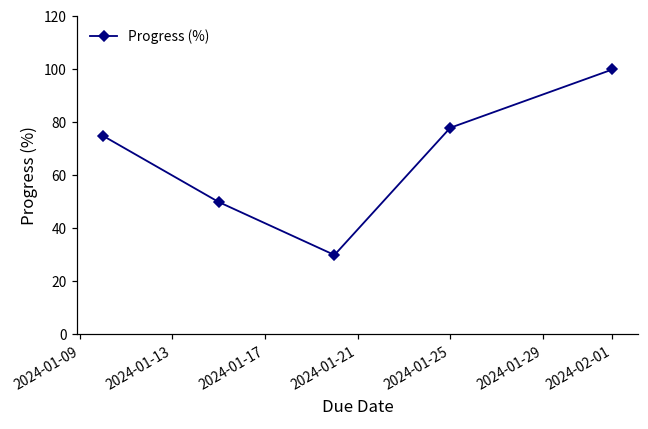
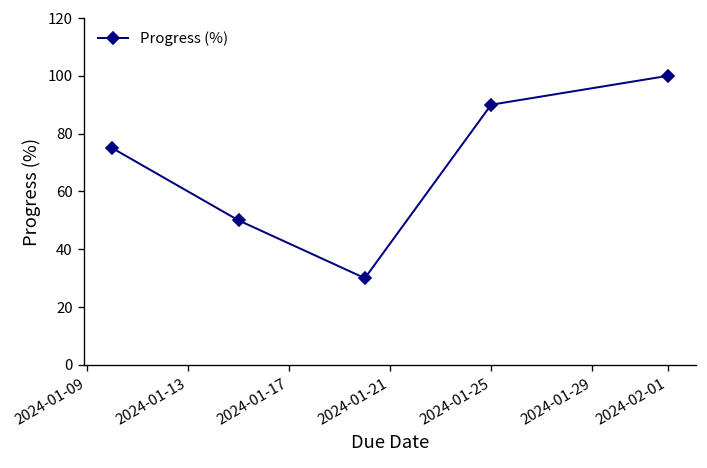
2024-01-25: 78 -> 90
